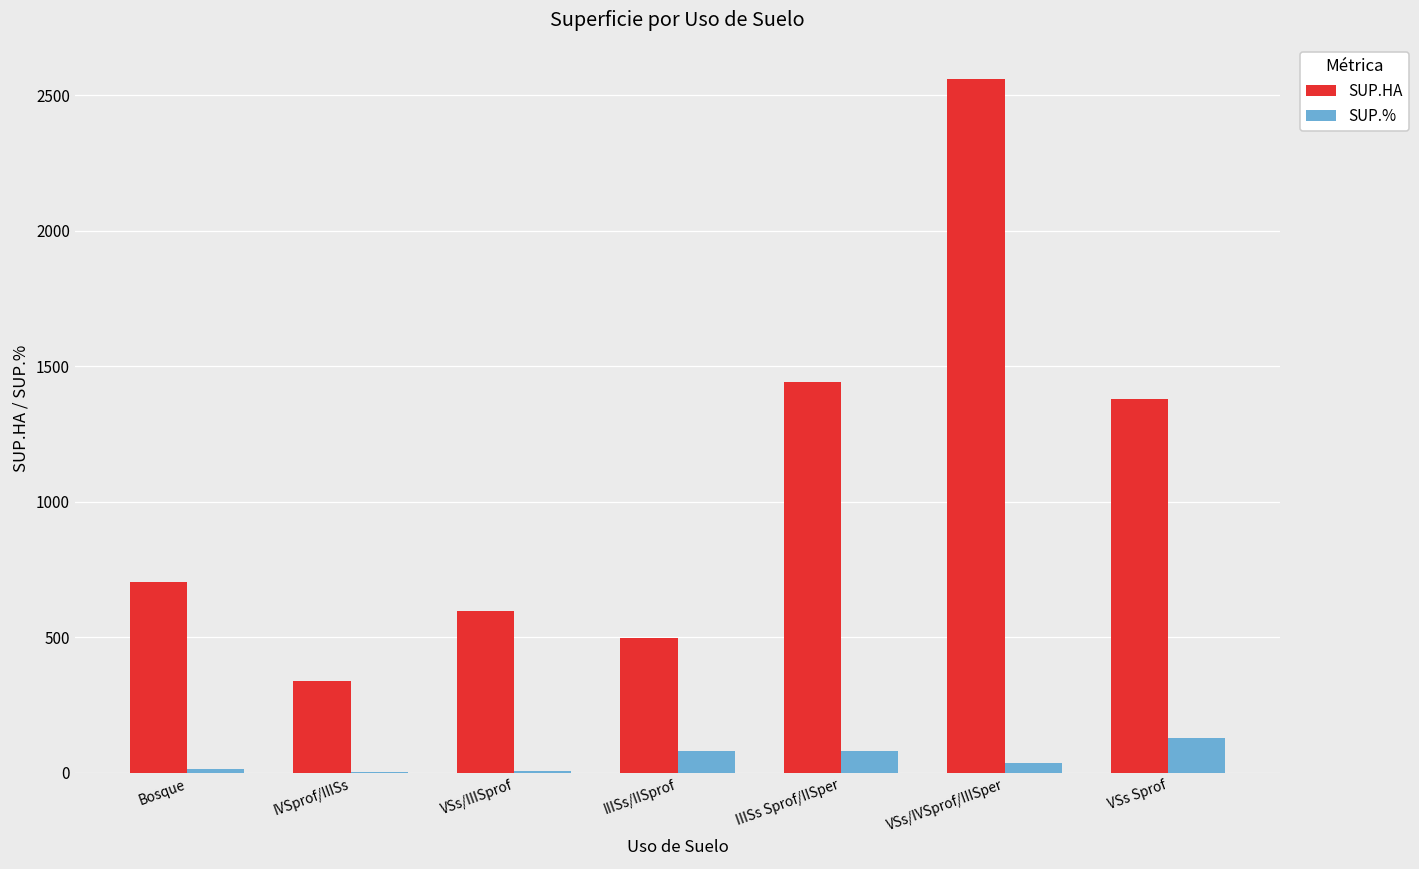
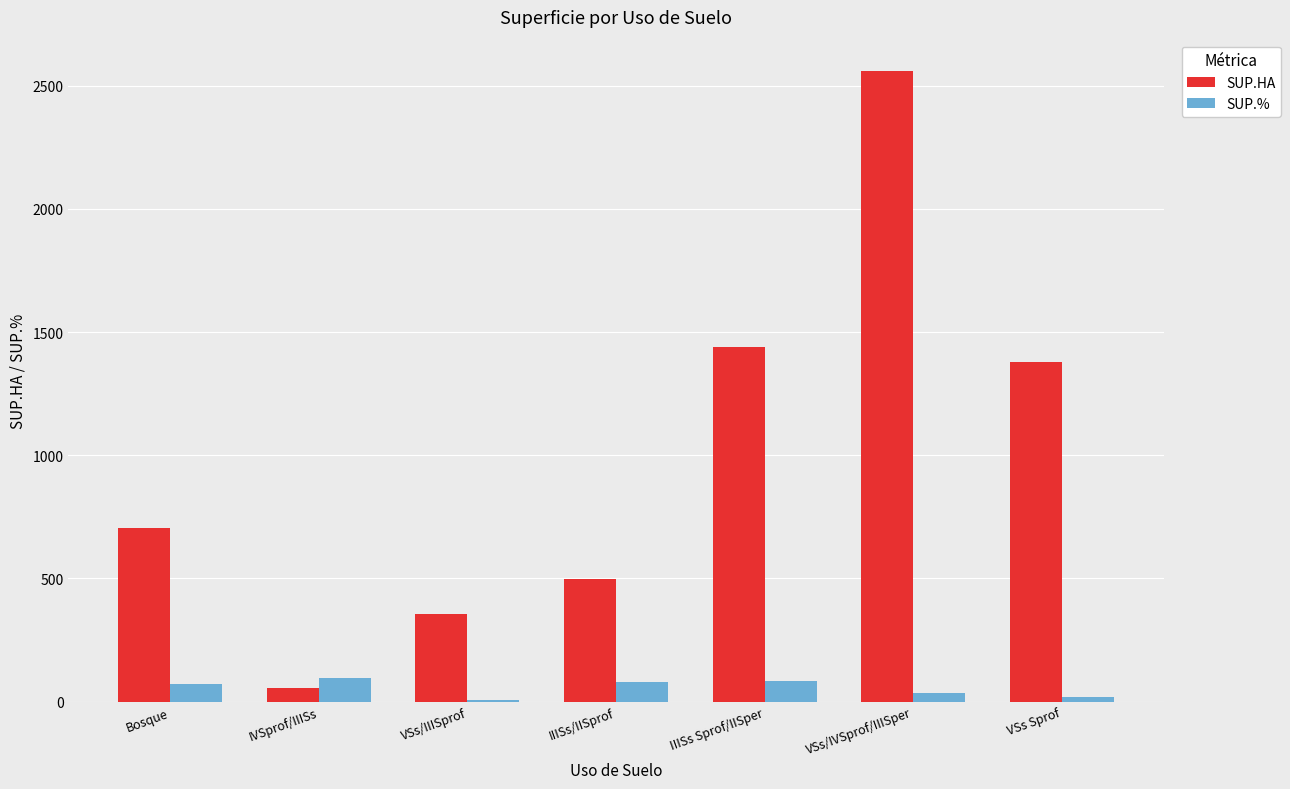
SUP.%, Bosque: 10 -> 70
SUP.HA, IVSprof/IIISs: 340 -> 50
SUP.%, IVSprof/IIISs: 0 -> 100
SUP.HA, VSs/IIISprof: 600 -> 360
SUP.%, VSs Sprof: 130 -> 20
